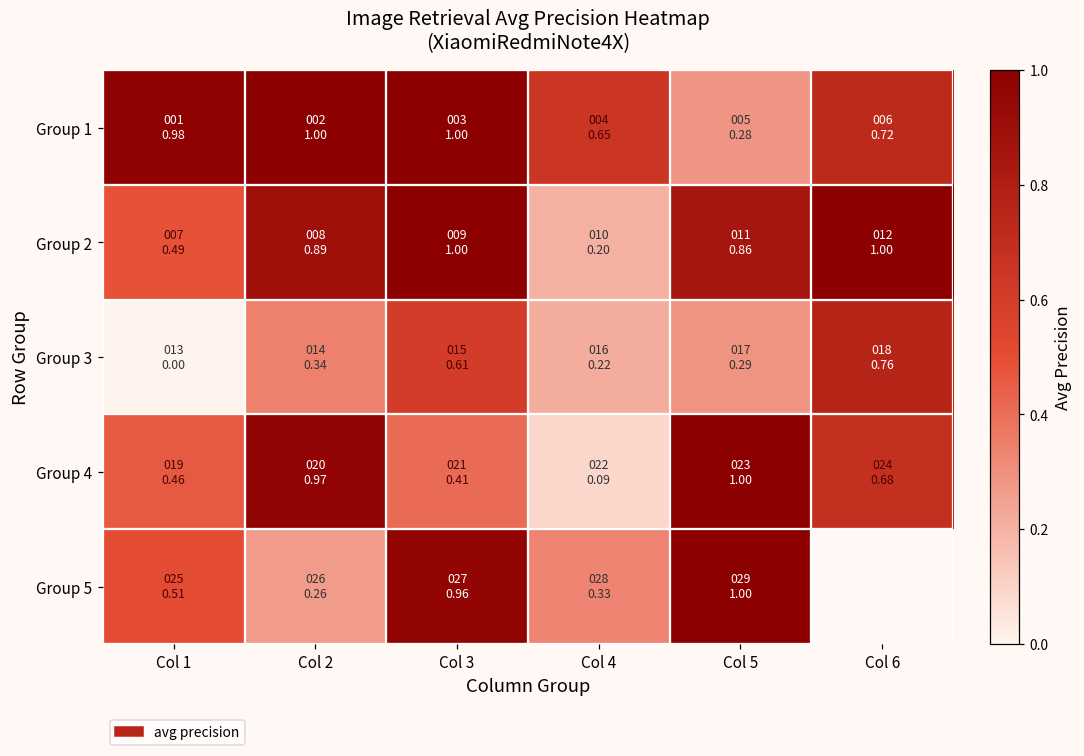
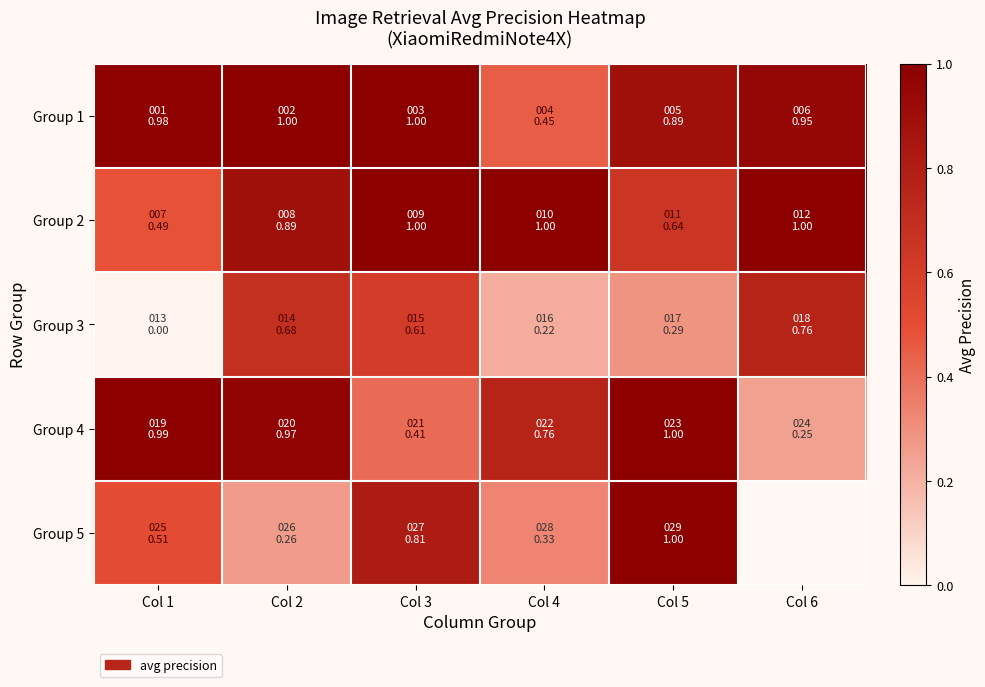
Group 1, Col 4: 0.65 -> 0.45
Group 1, Col 5: 0.28 -> 0.89
Group 1, Col 6: 0.72 -> 0.95
Group 2, Col 4: 0.20 -> 1.00
Group 2, Col 5: 0.86 -> 0.64
Group 3, Col 2: 0.34 -> 0.68
Group 4, Col 1: 0.46 -> 0.99
Group 4, Col 4: 0.09 -> 0.76
Group 4, Col 6: 0.68 -> 0.25
Group 5, Col 3: 0.96 -> 0.81
